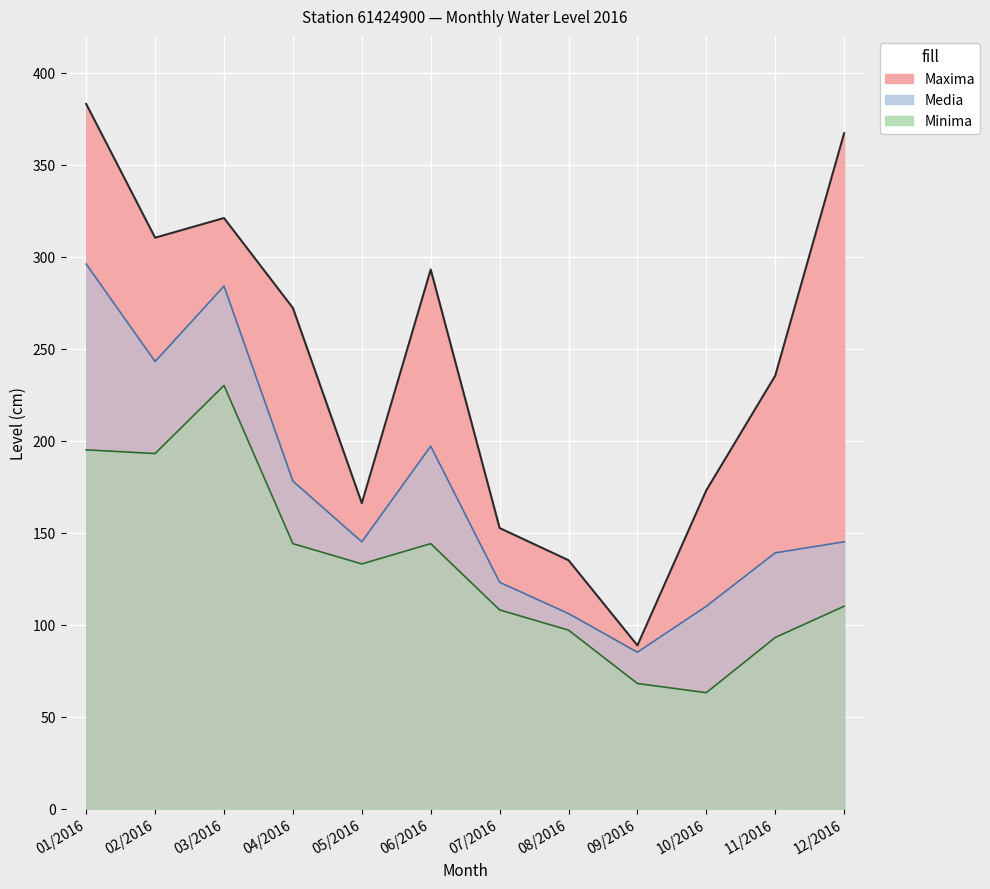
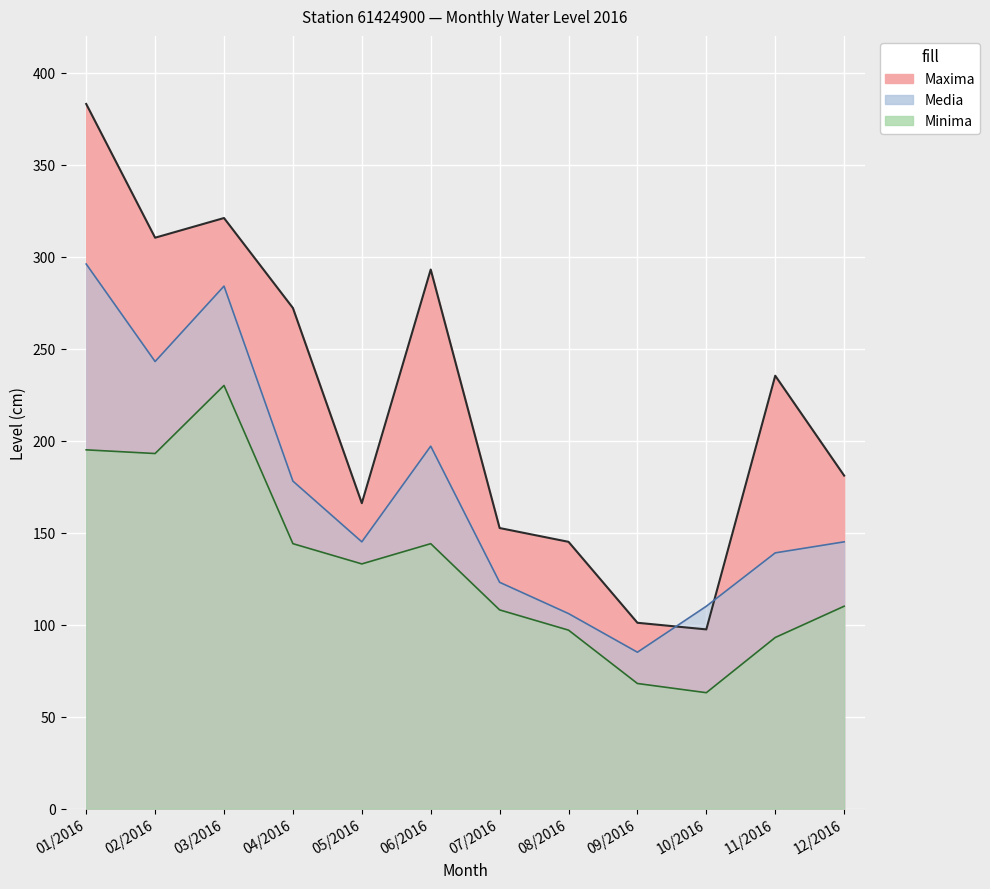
Maxima, 08/2016: 135 -> 145
Maxima, 09/2016: 89 -> 101
Maxima, 10/2016: 173 -> 97
Maxima, 12/2016: 367 -> 181
